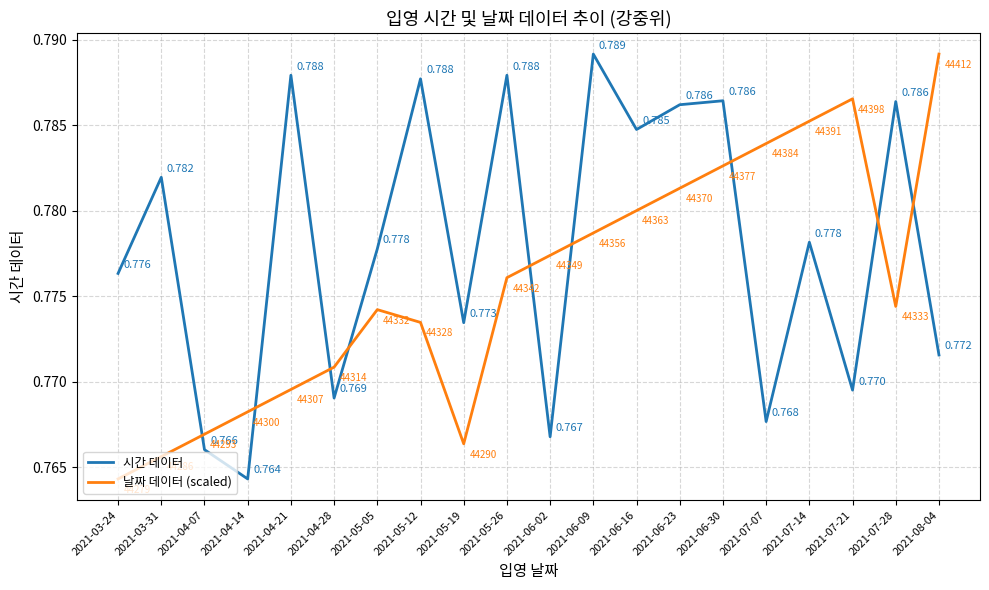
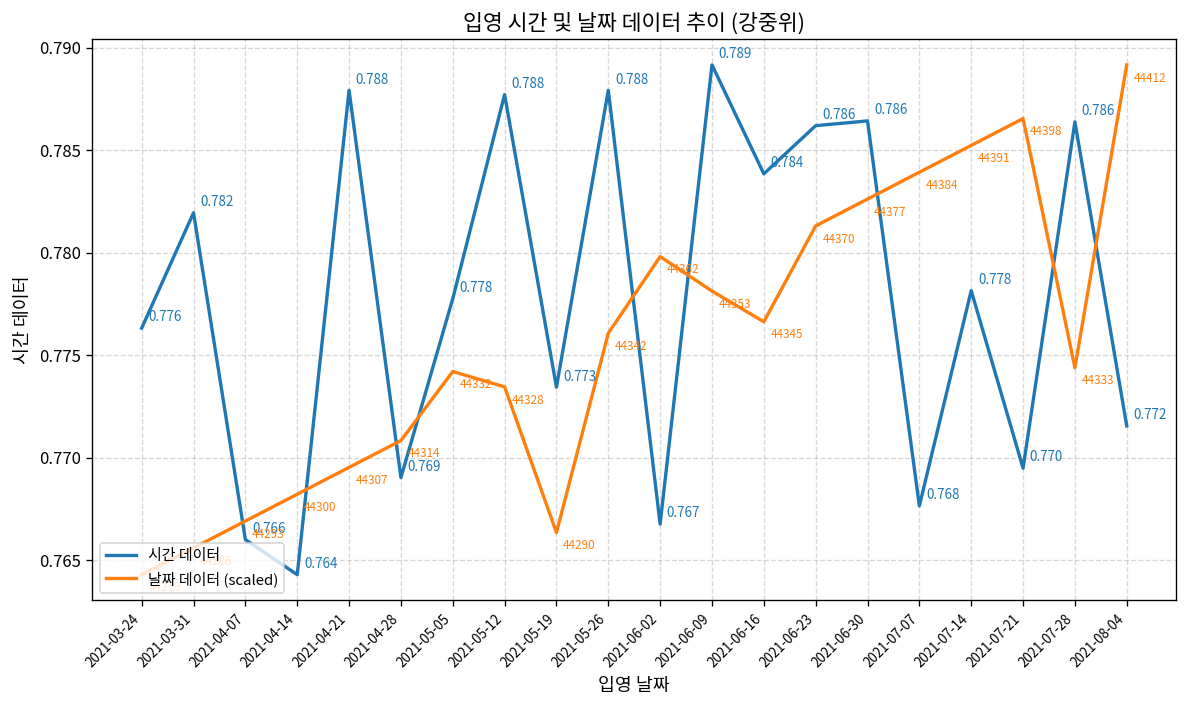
날짜 데이터 (scaled), 2021-06-02: 44349 -> 44362
날짜 데이터 (scaled), 2021-06-09: 44356 -> 44353
시간 데이터, 2021-06-16: 0.785 -> 0.784
날짜 데이터 (scaled), 2021-06-16: 44363 -> 44345
